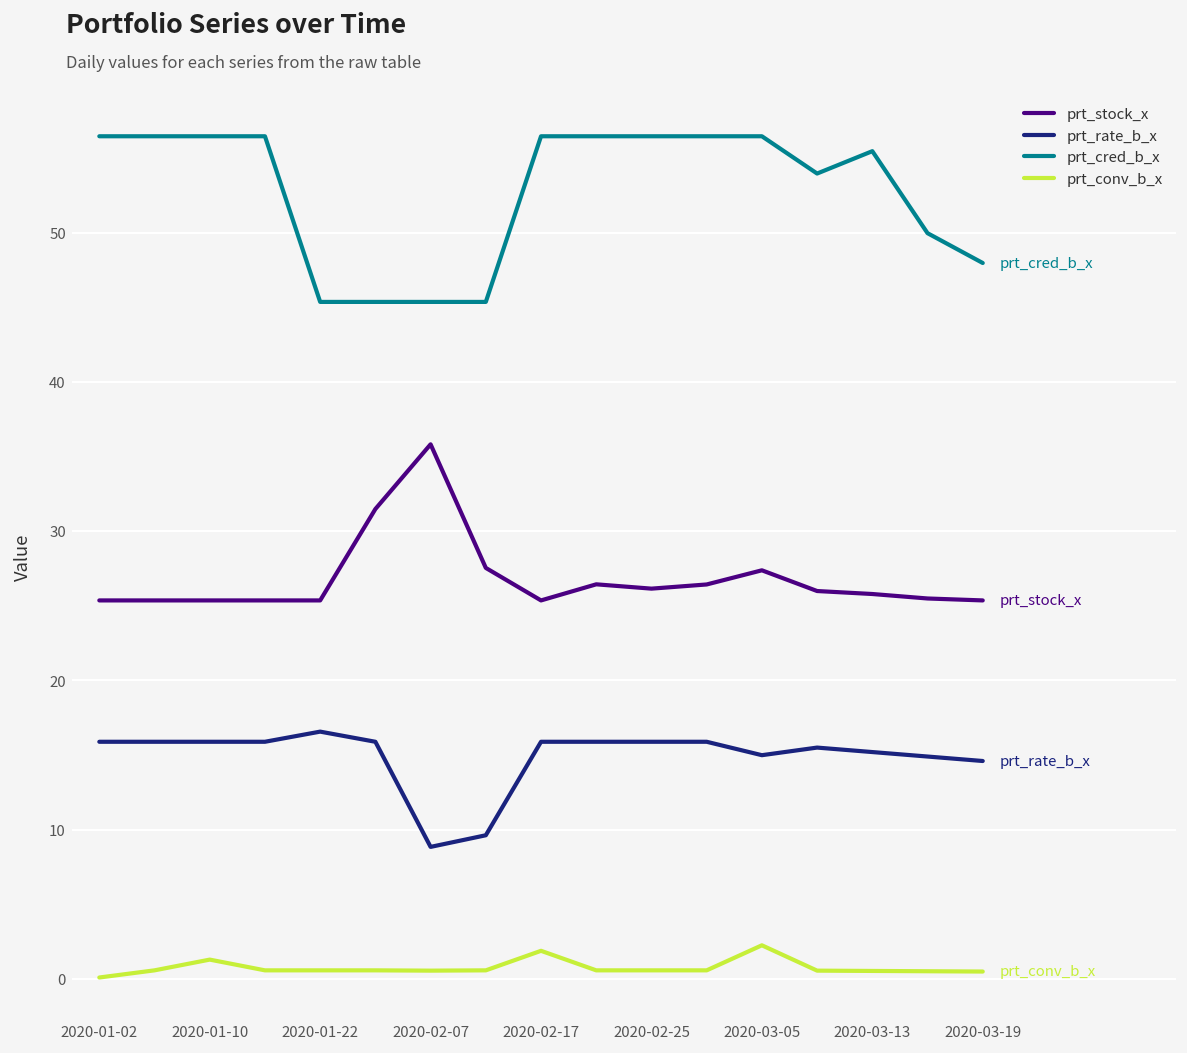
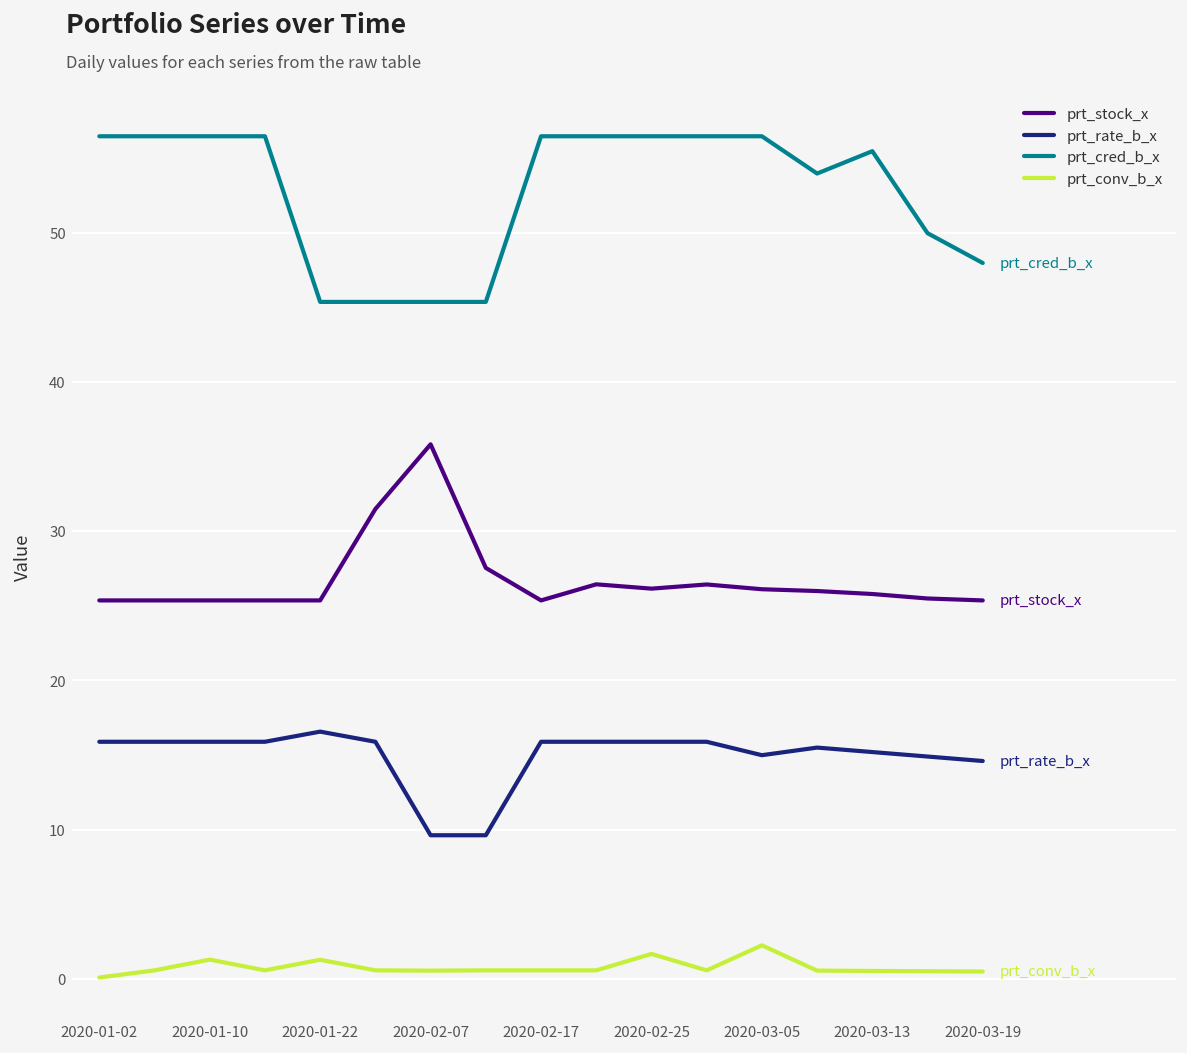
prt_conv_b_x, 2020-01-22: 0.6 -> 1.3
prt_rate_b_x, 2020-02-07: 8.8 -> 9.6
prt_conv_b_x, 2020-02-17: 1.9 -> 0.6
prt_conv_b_x, 2020-02-25: 0.6 -> 1.7
prt_stock_x, 2020-03-05: 27.4 -> 26.1
